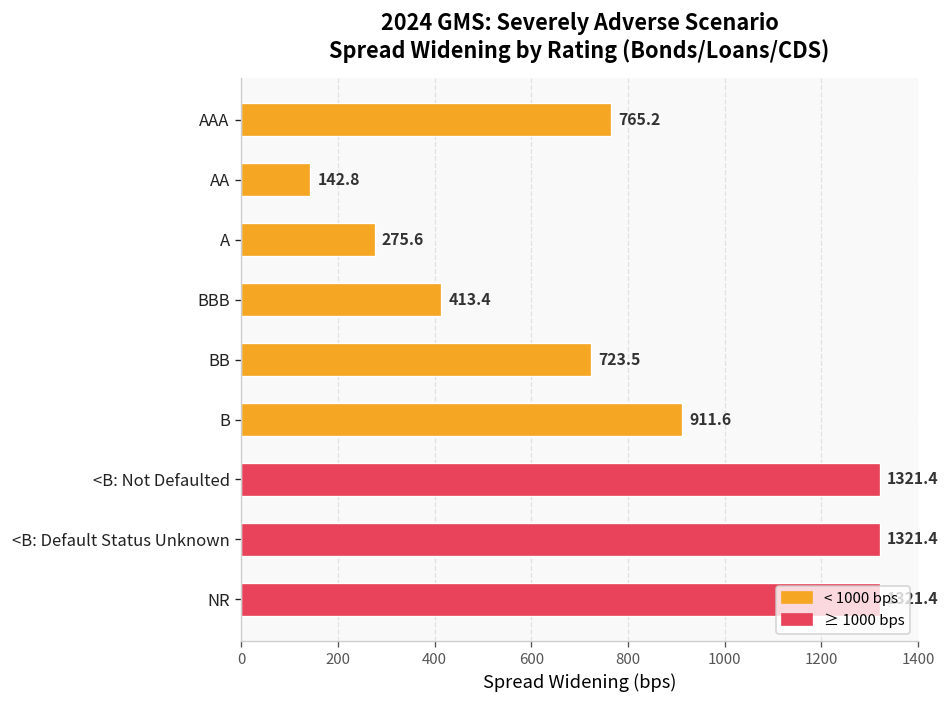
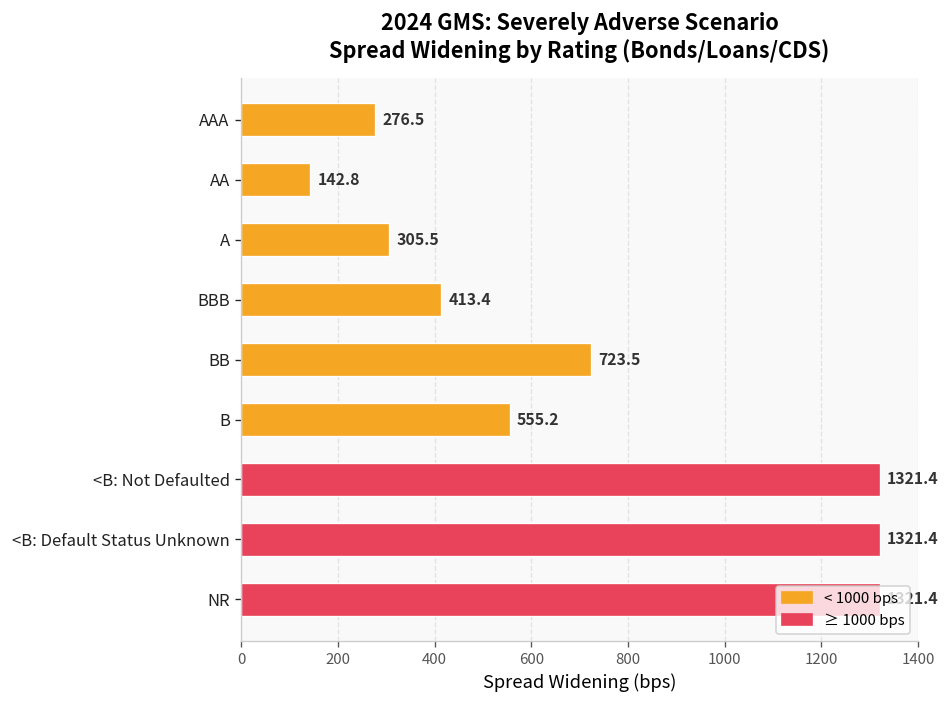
AAA: 765.2 -> 276.5
A: 275.6 -> 305.5
B: 911.6 -> 555.2
